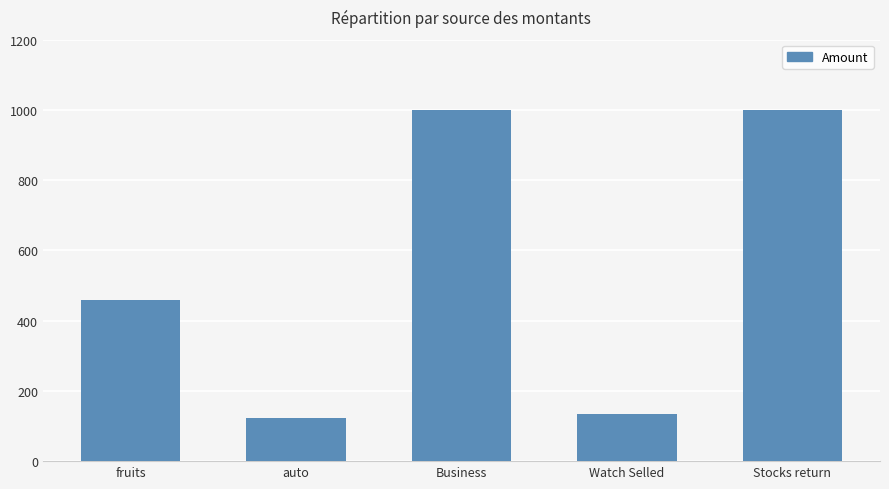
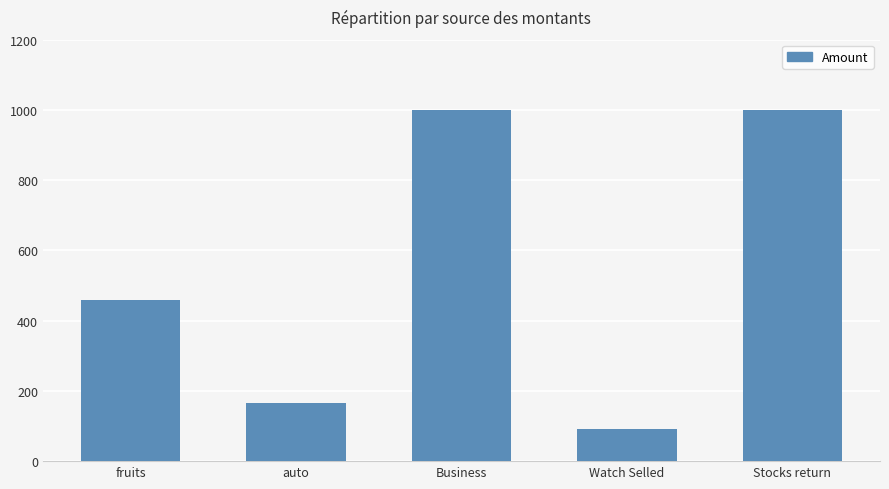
auto: 120 -> 170
Watch Selled: 130 -> 90
